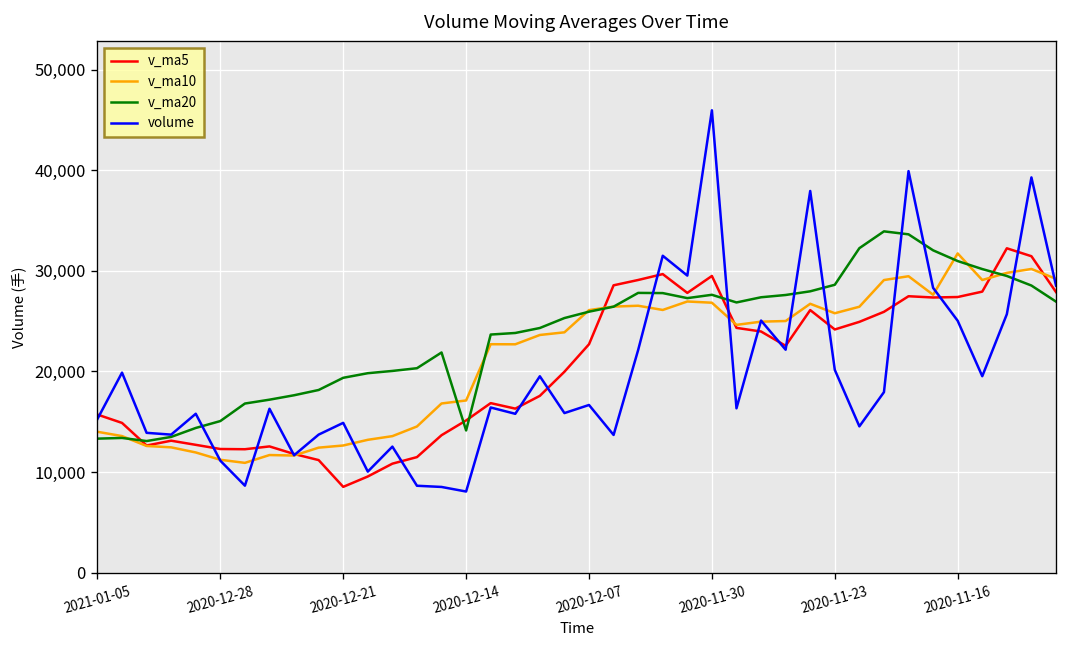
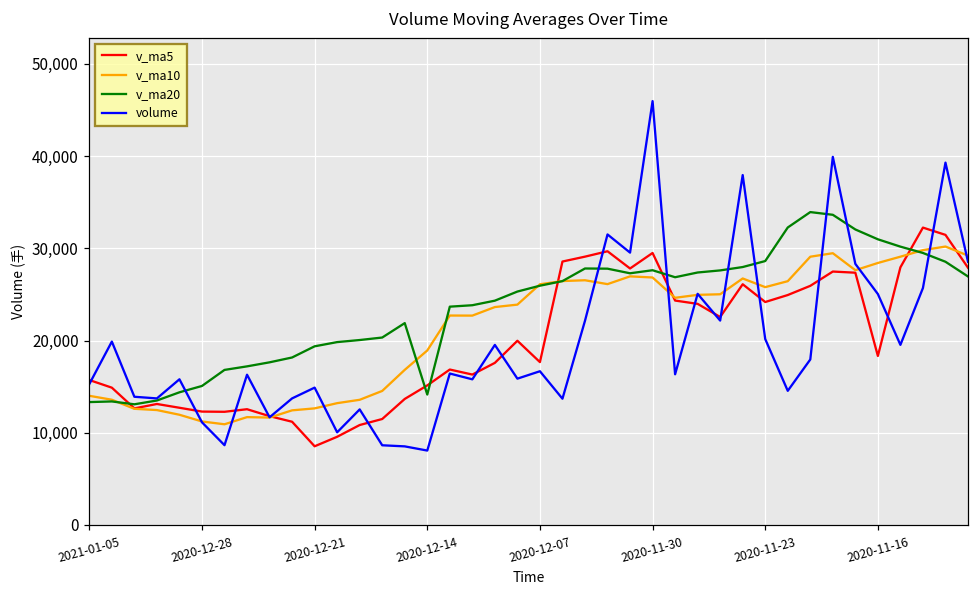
v_ma10, 2020-12-14: 17,000 -> 19,000
v_ma5, 2020-12-07: 23,000 -> 18,000
v_ma5, 2020-11-16: 27,000 -> 18,000
v_ma10, 2020-11-16: 32,000 -> 28,000
